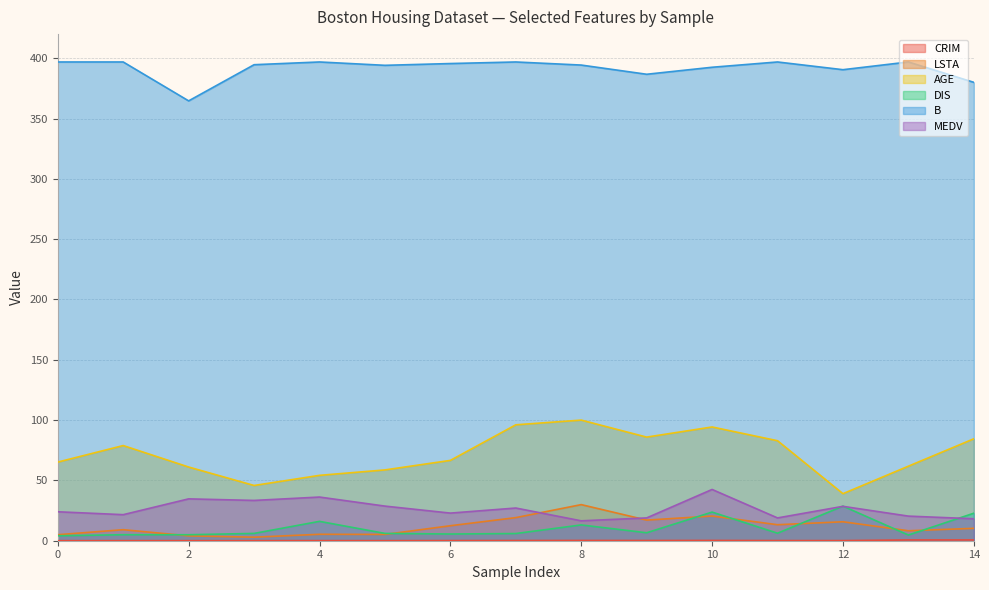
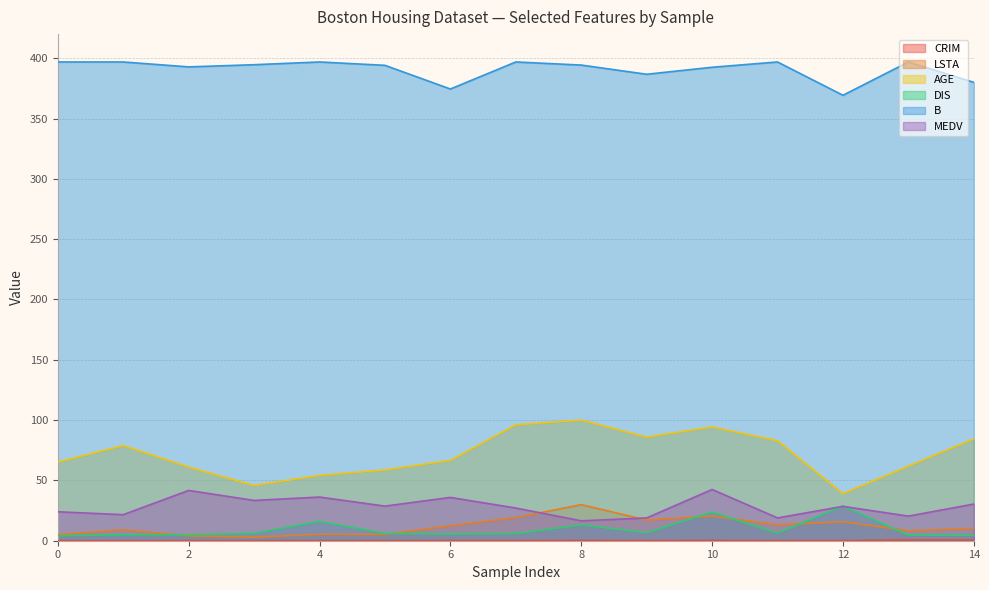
B, 2: 365 -> 393
MEDV, 2: 35 -> 42
B, 6: 396 -> 375
MEDV, 6: 23 -> 36
B, 12: 391 -> 369
DIS, 14: 23 -> 4
MEDV, 14: 18 -> 30
